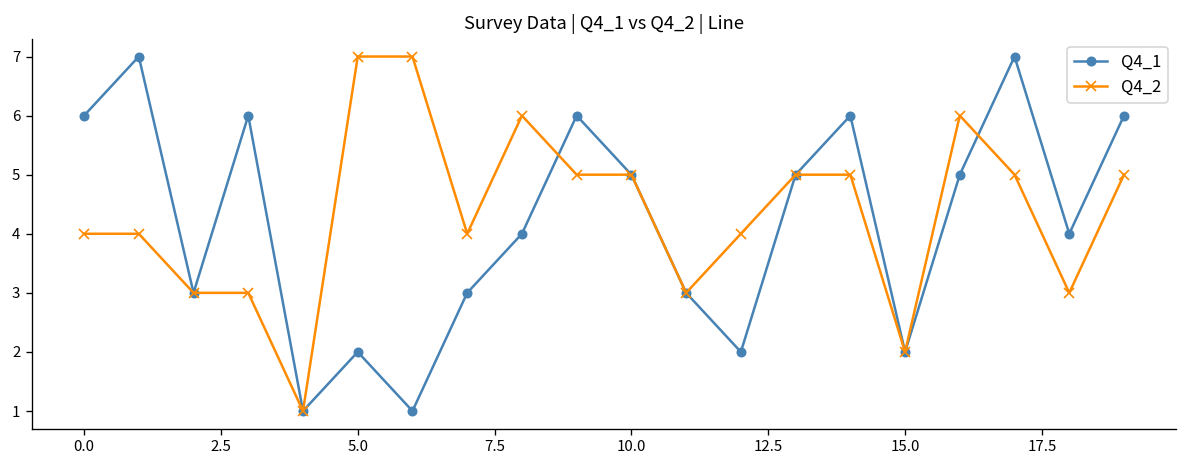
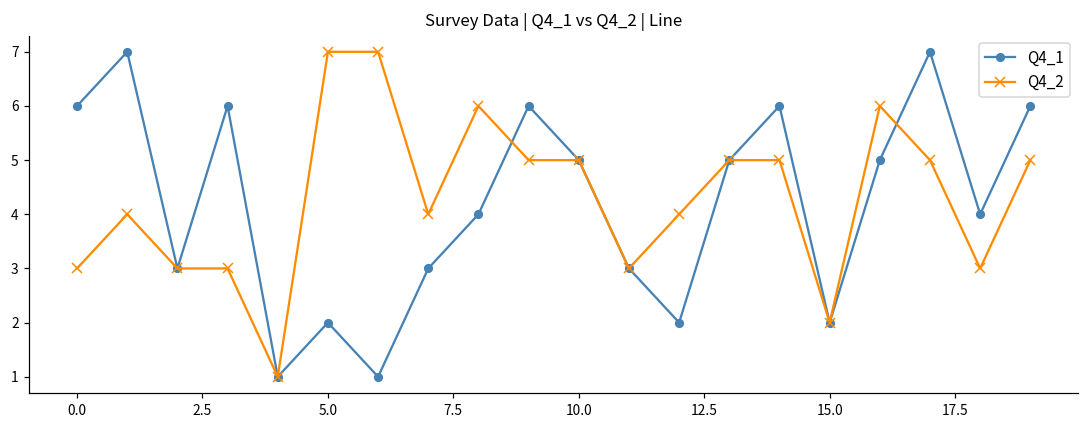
Q4_2, 0.0: 4 -> 3
